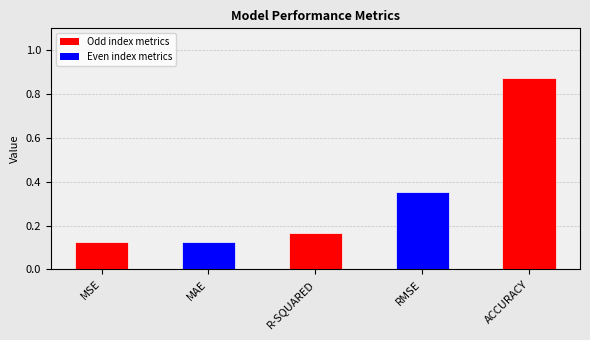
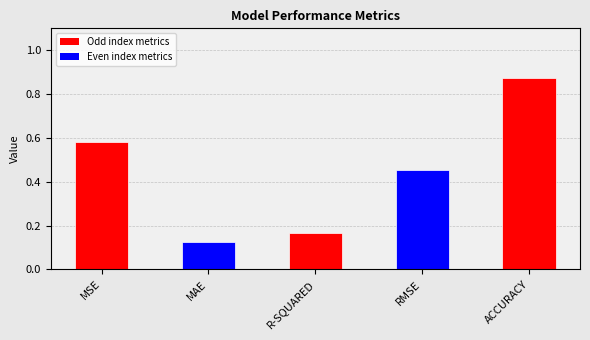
MSE: 0.13 -> 0.58
RMSE: 0.35 -> 0.45
